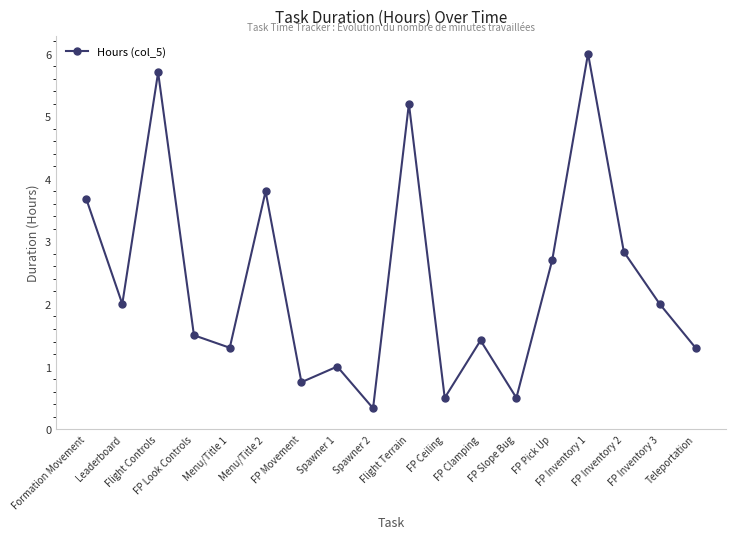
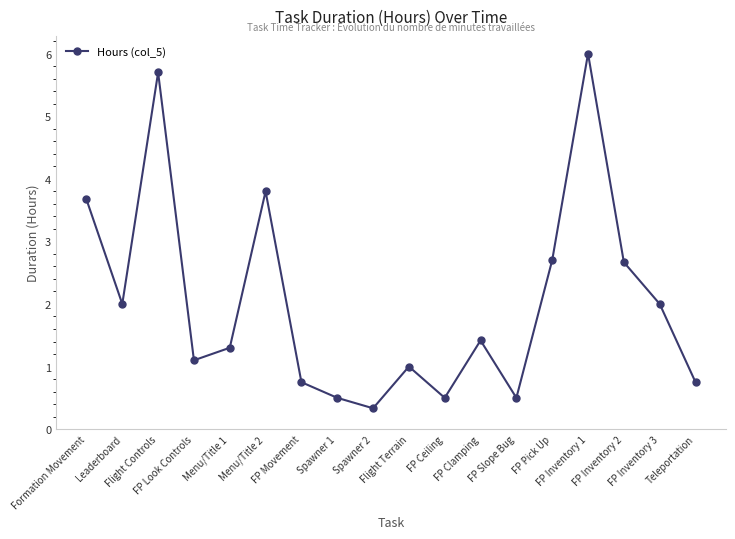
FP Look Controls: 1.5 -> 1.1
Spawner 1: 1.0 -> 0.5
Flight Terrain: 5.2 -> 1.0
FP Inventory 2: 2.8 -> 2.7
Teleportation: 1.3 -> 0.8
